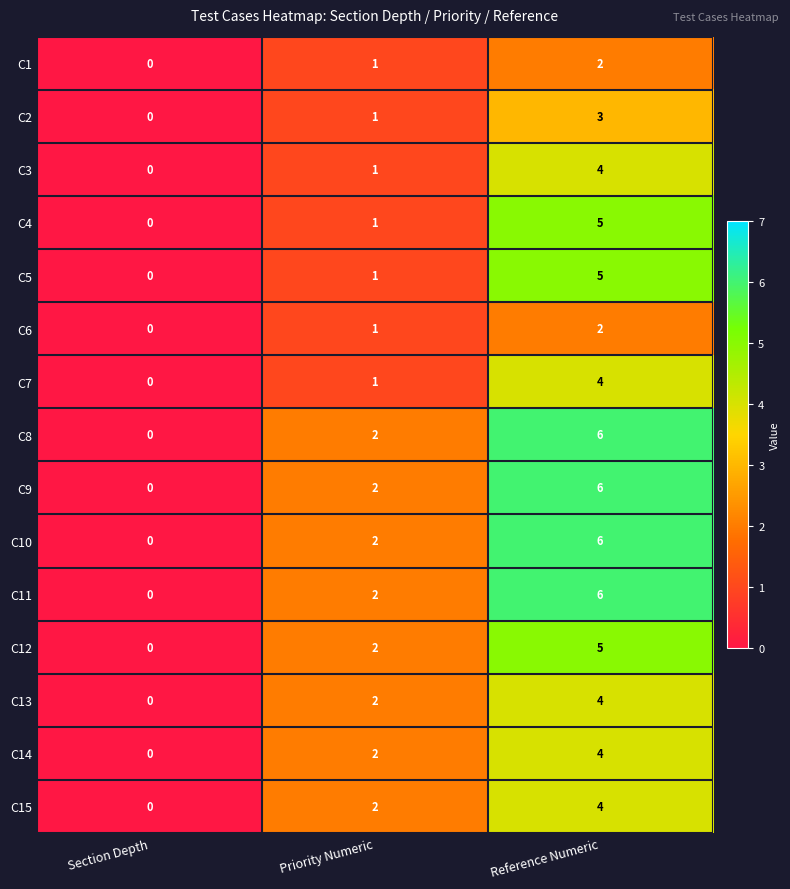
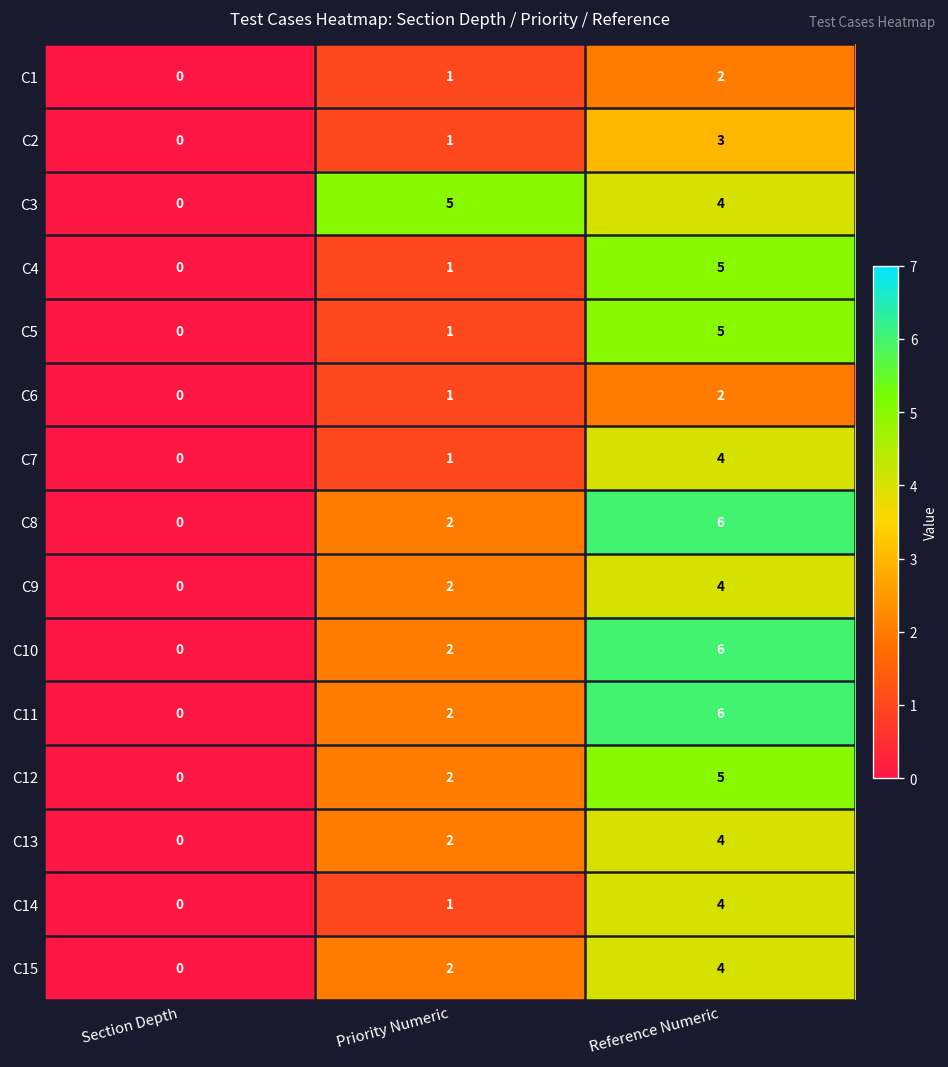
C3, Priority Numeric: 1 -> 5
C9, Reference Numeric: 6 -> 4
C14, Priority Numeric: 2 -> 1
